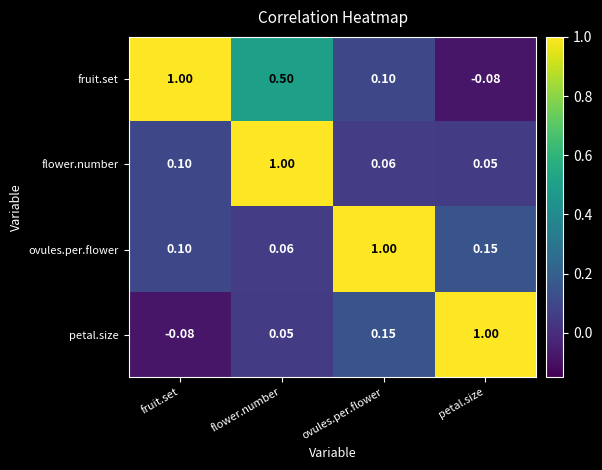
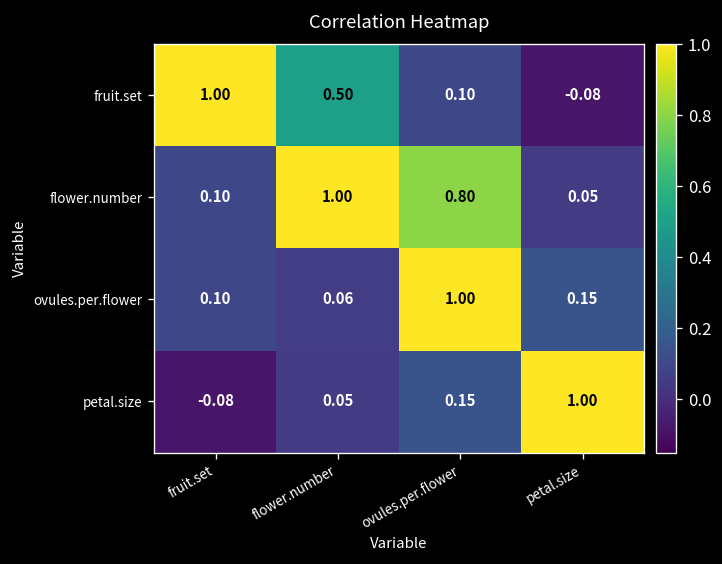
flower.number, ovules.per.flower: 0.06 -> 0.80
